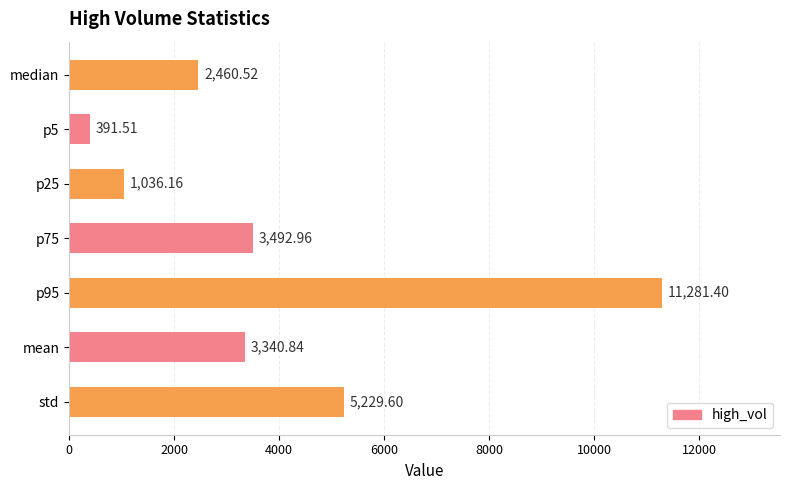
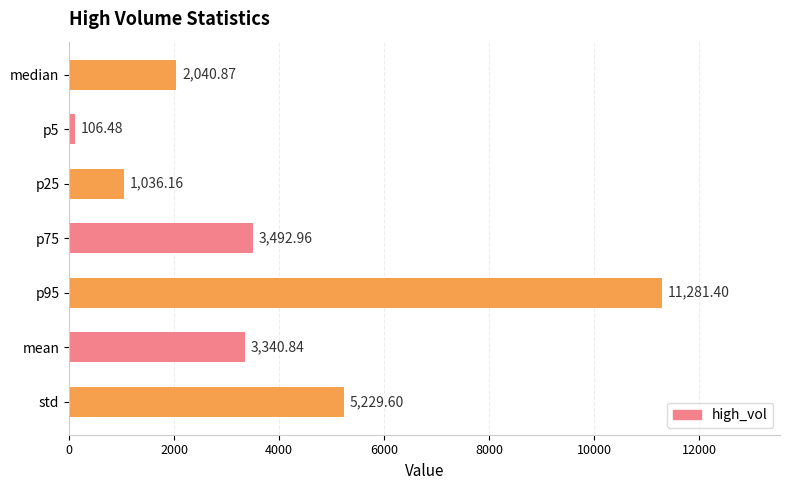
median: 2,460.52 -> 2,040.87
p5: 391.51 -> 106.48
